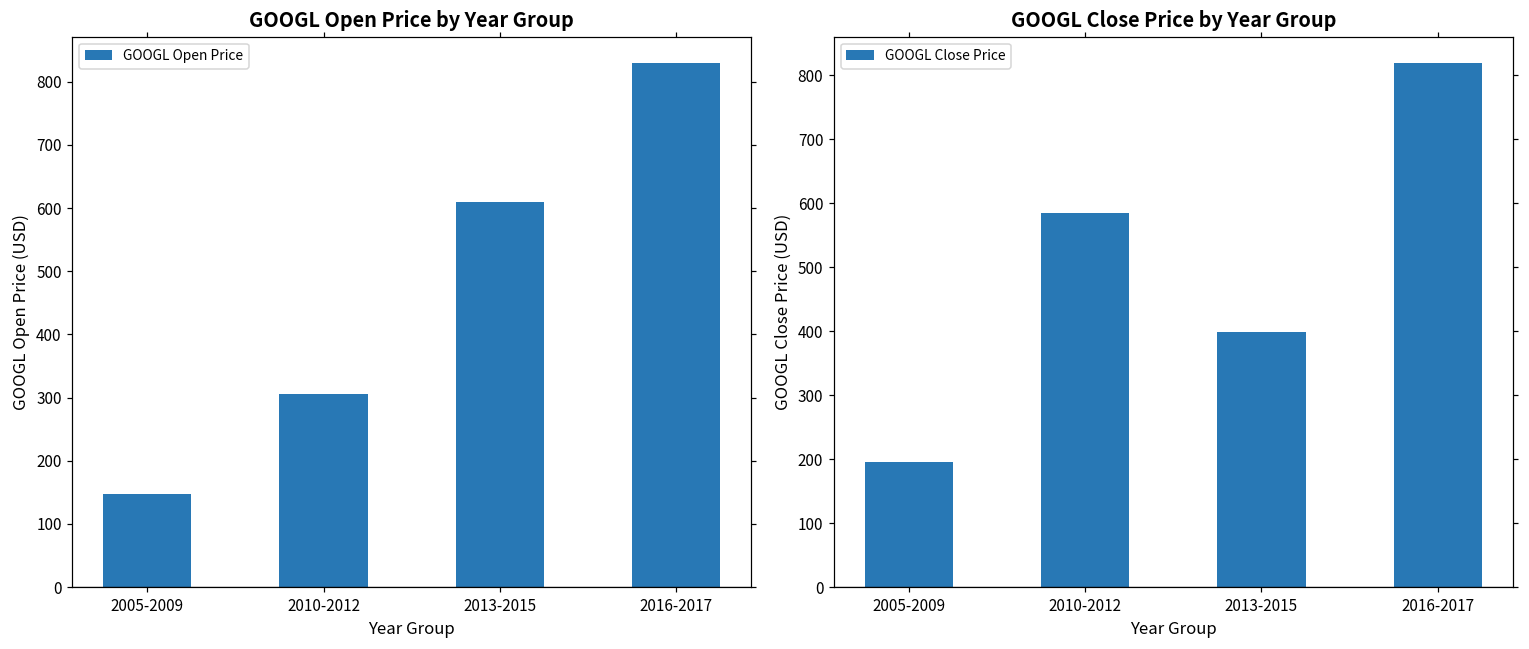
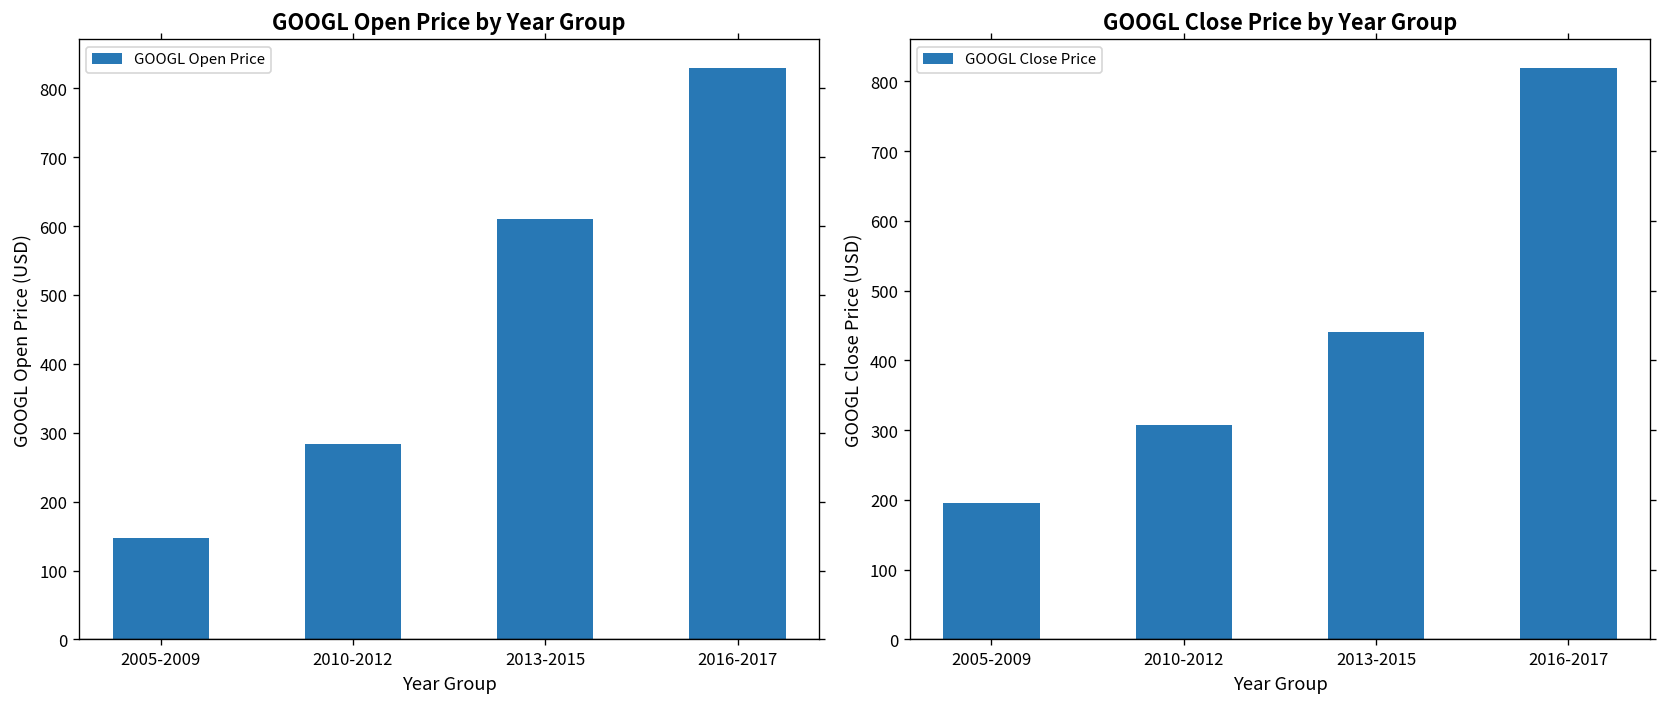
GOOGL Open Price by Year Group, 2010-2012: 310 -> 280
GOOGL Close Price by Year Group, 2010-2012: 580 -> 310
GOOGL Close Price by Year Group, 2013-2015: 400 -> 440
